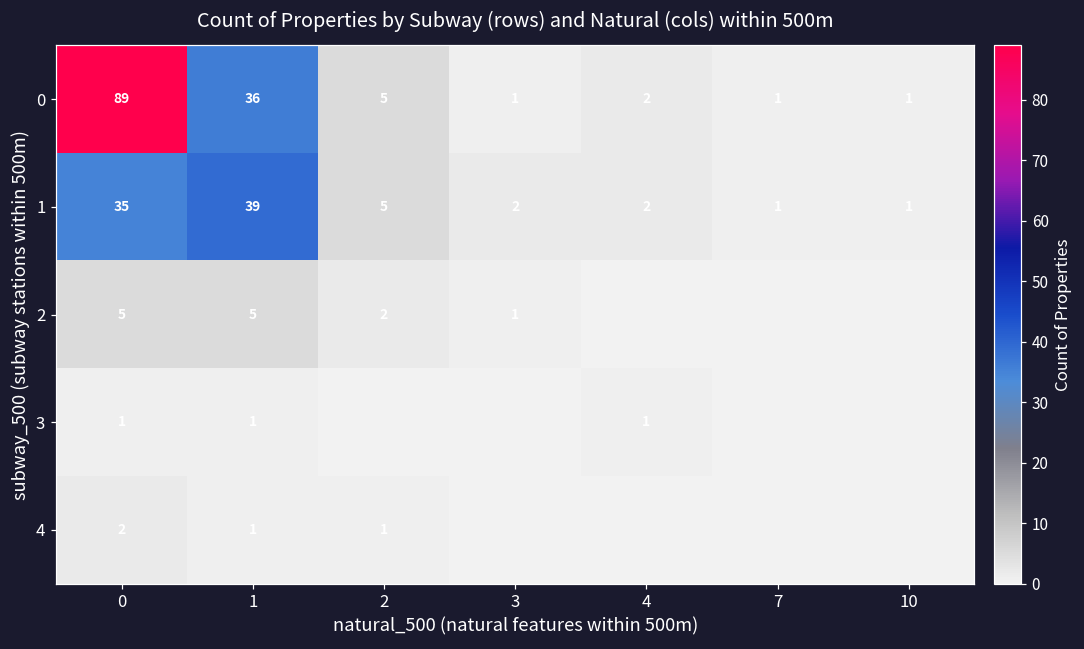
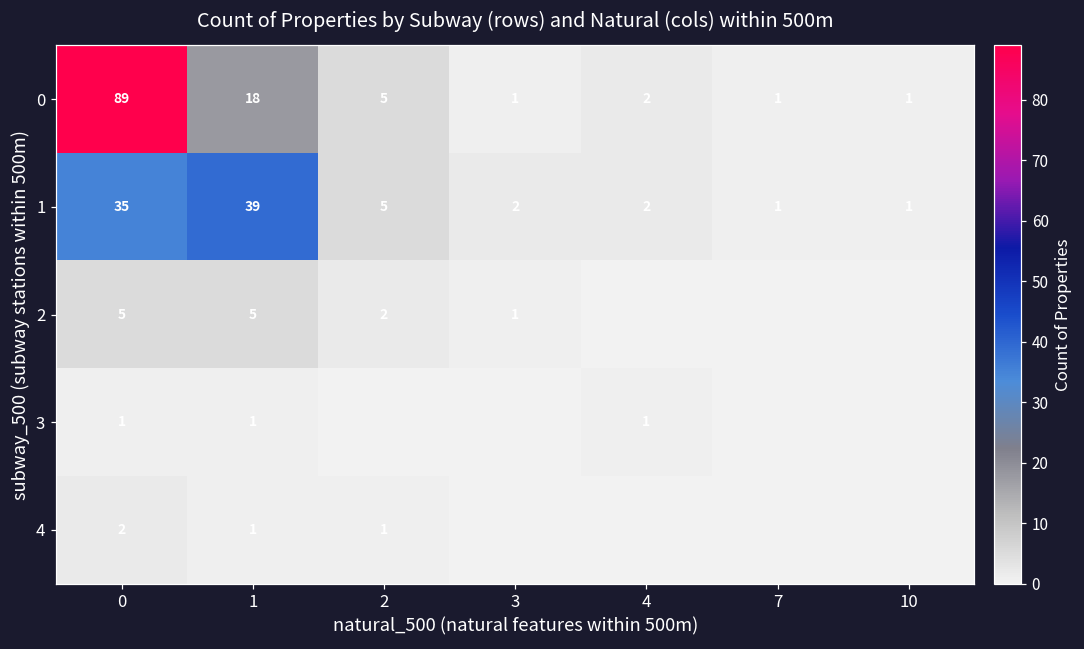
0, 1: 36 -> 18
